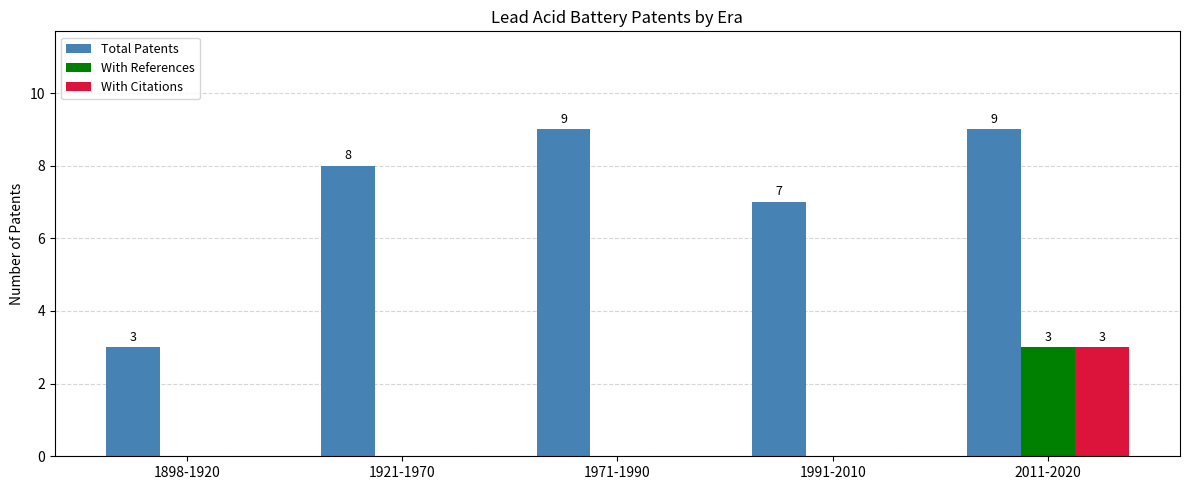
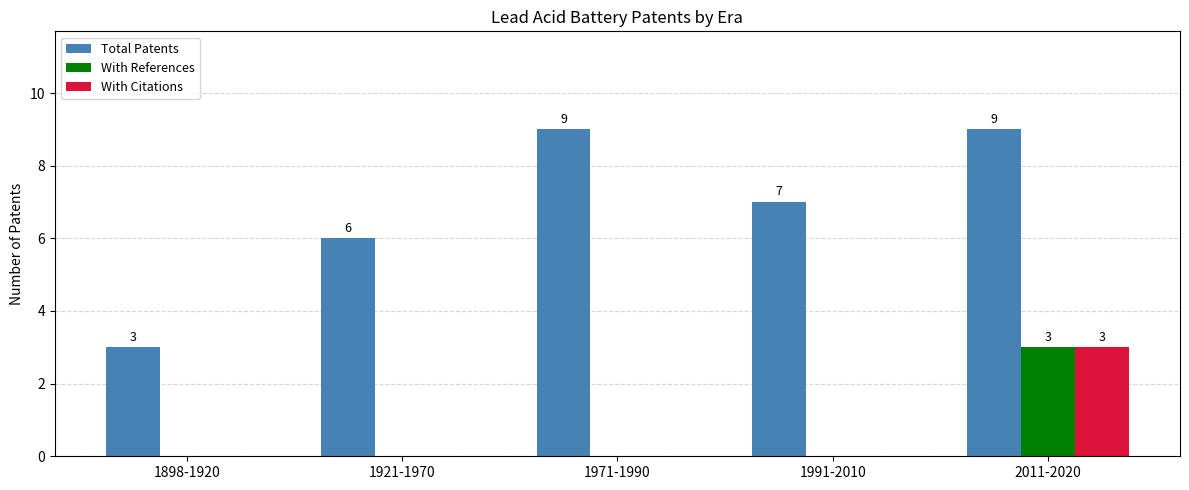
Total Patents, 1921-1970: 8 -> 6
